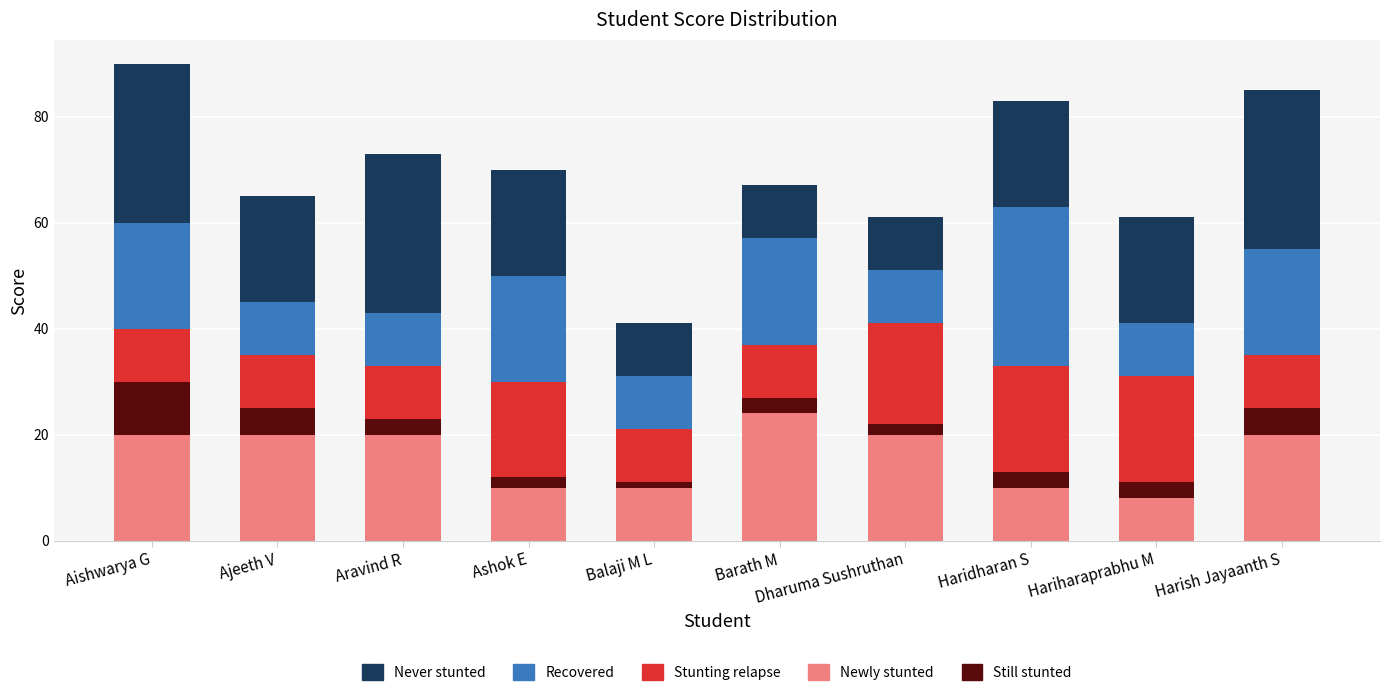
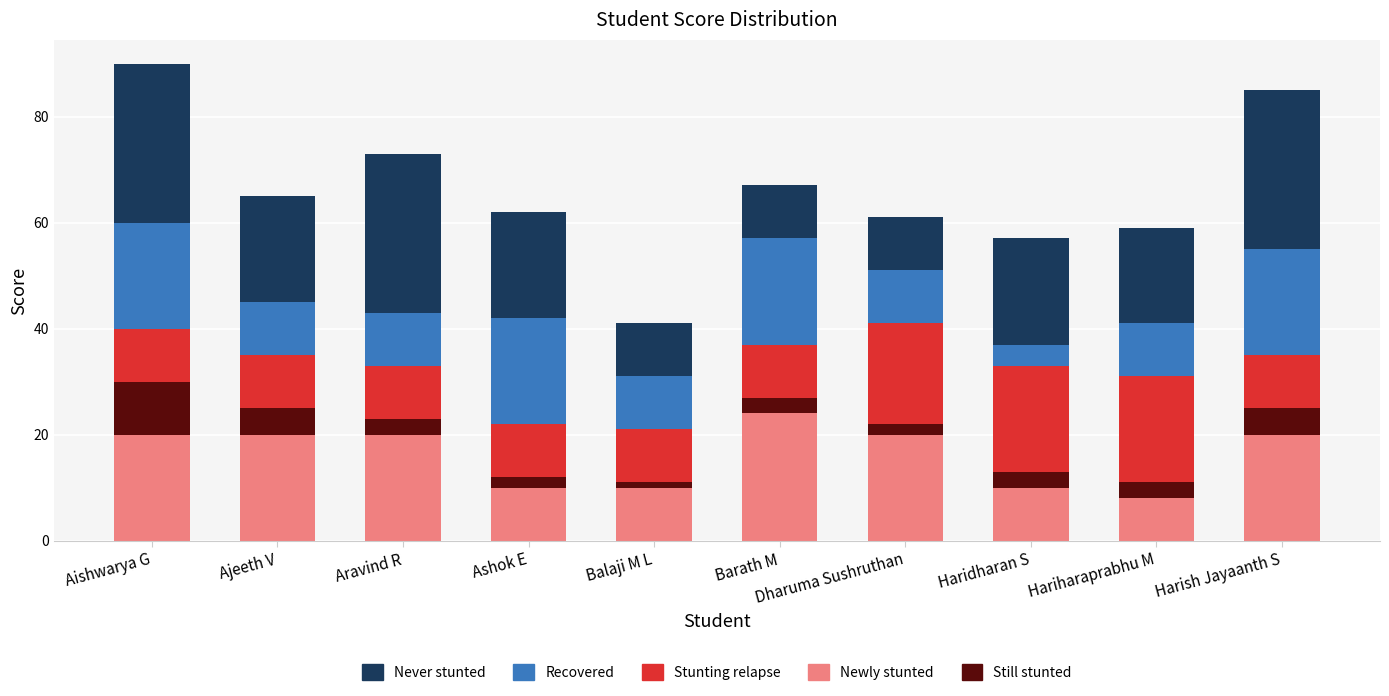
Stunting relapse, Ashok E: 18 -> 10
Recovered, Haridharan S: 30 -> 4
Never stunted, Hariharaprabhu M: 20 -> 18
